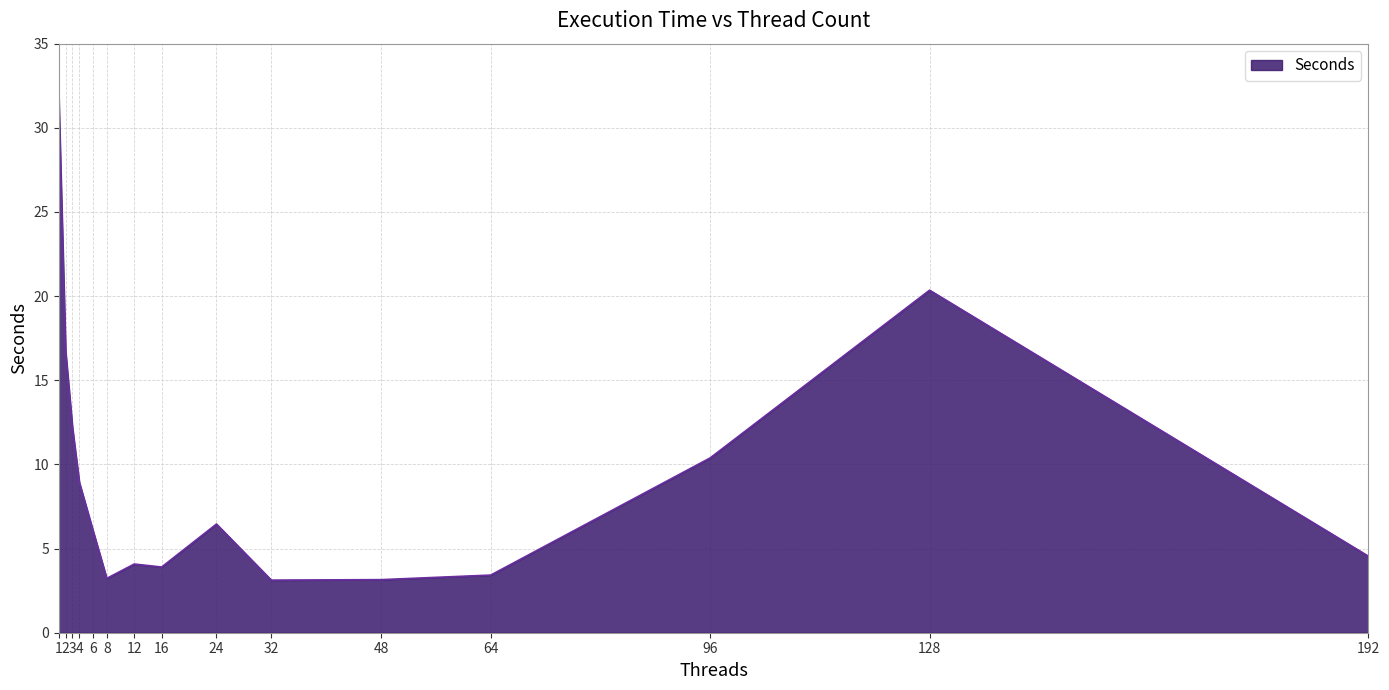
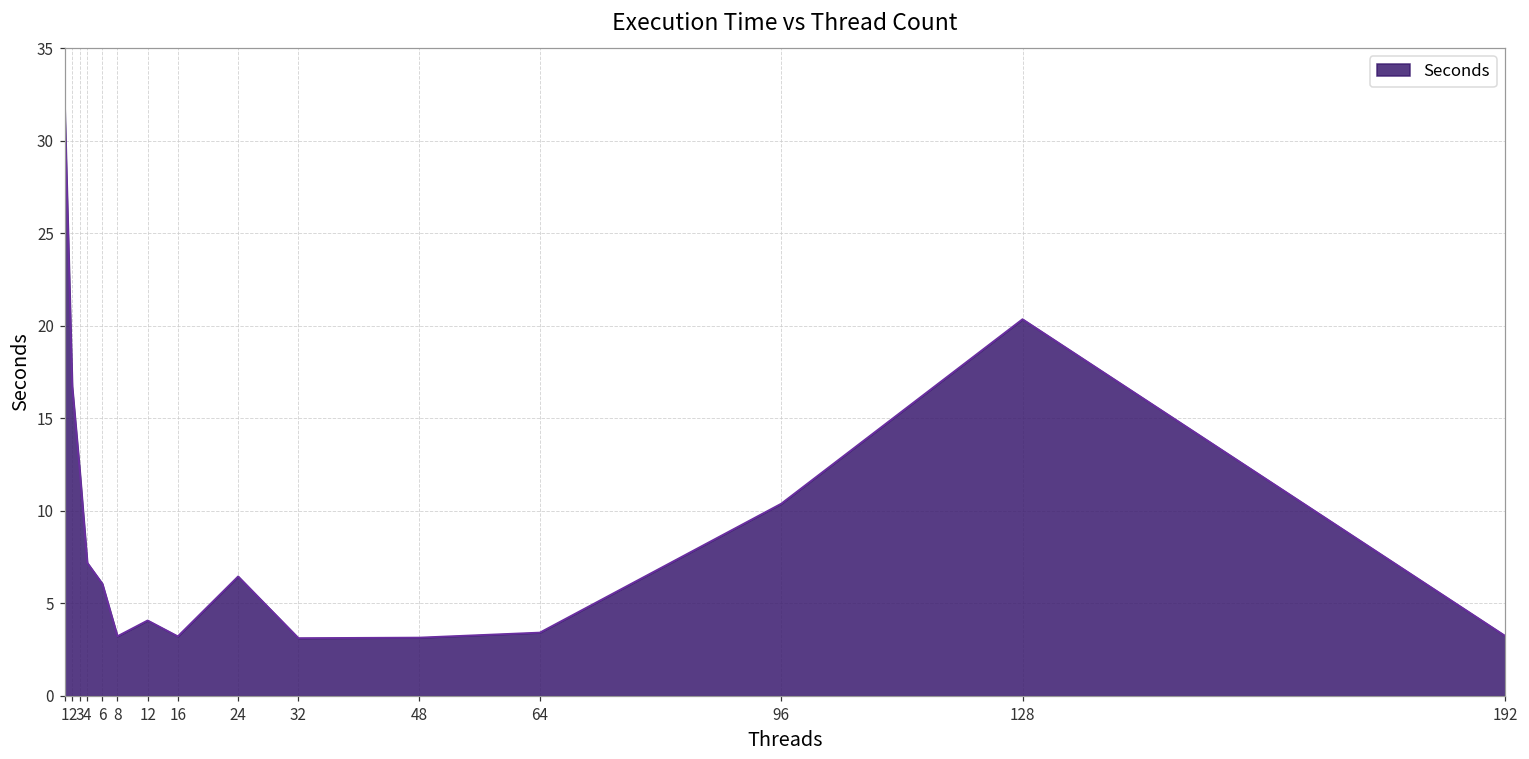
4: 8.9 -> 7.2
16: 3.9 -> 3.2
192: 4.5 -> 3.2
